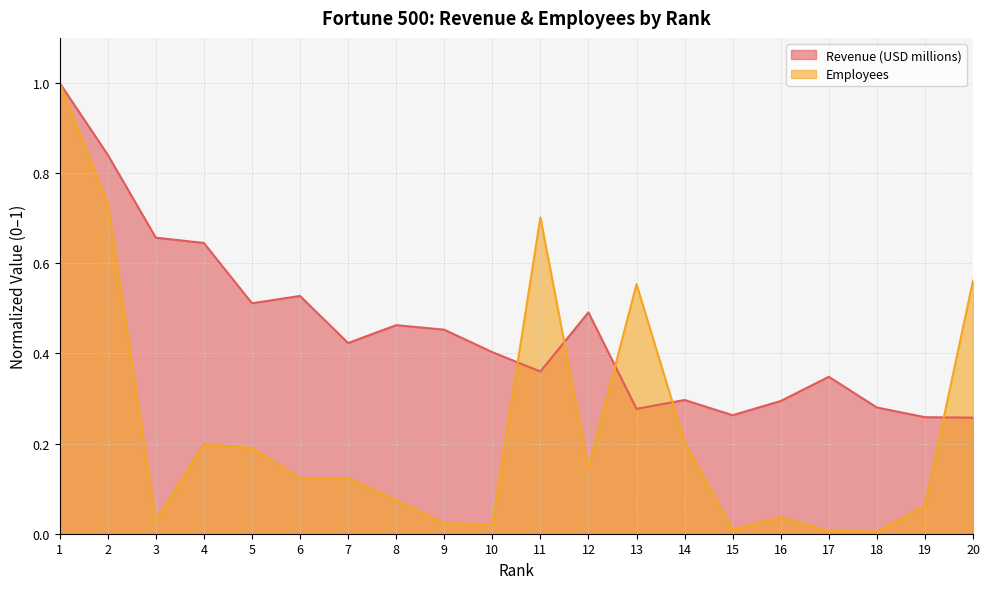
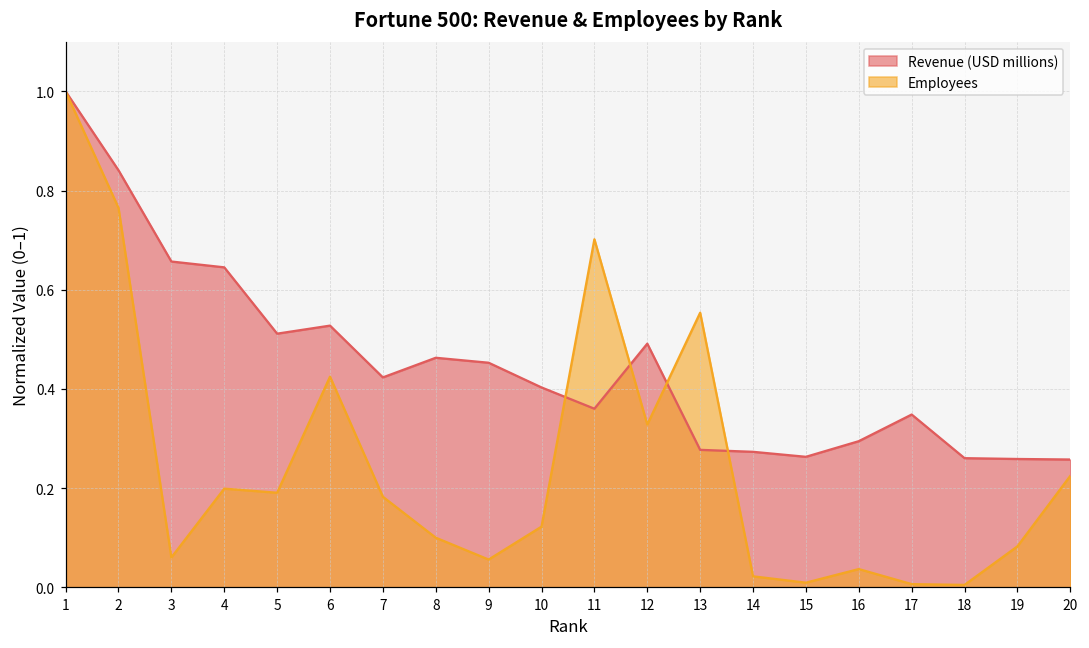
Employees, 2: 0.73 -> 0.76
Employees, 3: 0.03 -> 0.06
Employees, 6: 0.12 -> 0.42
Employees, 7: 0.12 -> 0.18
Employees, 8: 0.07 -> 0.10
Employees, 9: 0.02 -> 0.06
Employees, 10: 0.02 -> 0.12
Employees, 12: 0.14 -> 0.33
Revenue (USD millions), 14: 0.30 -> 0.27
Employees, 14: 0.20 -> 0.02
Revenue (USD millions), 18: 0.28 -> 0.26
Employees, 19: 0.06 -> 0.08
Employees, 20: 0.56 -> 0.22
